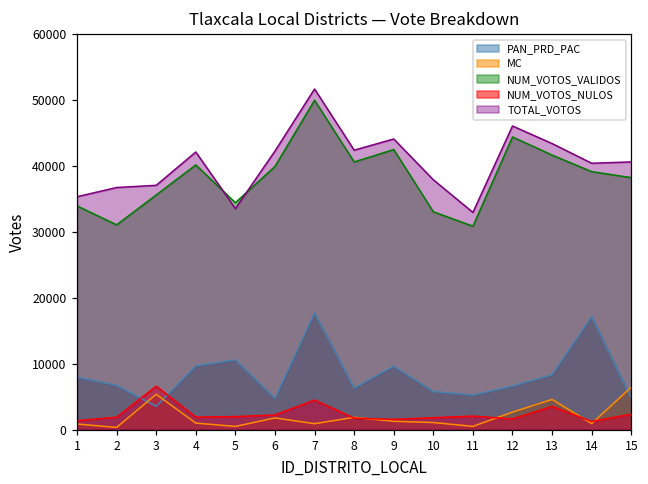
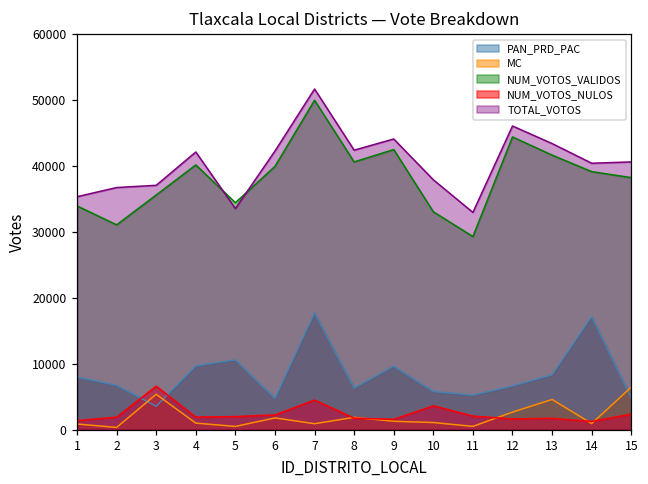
NUM_VOTOS_NULOS, 10: 2000 -> 4000
NUM_VOTOS_VALIDOS, 11: 31000 -> 29000
NUM_VOTOS_NULOS, 13: 4000 -> 2000
